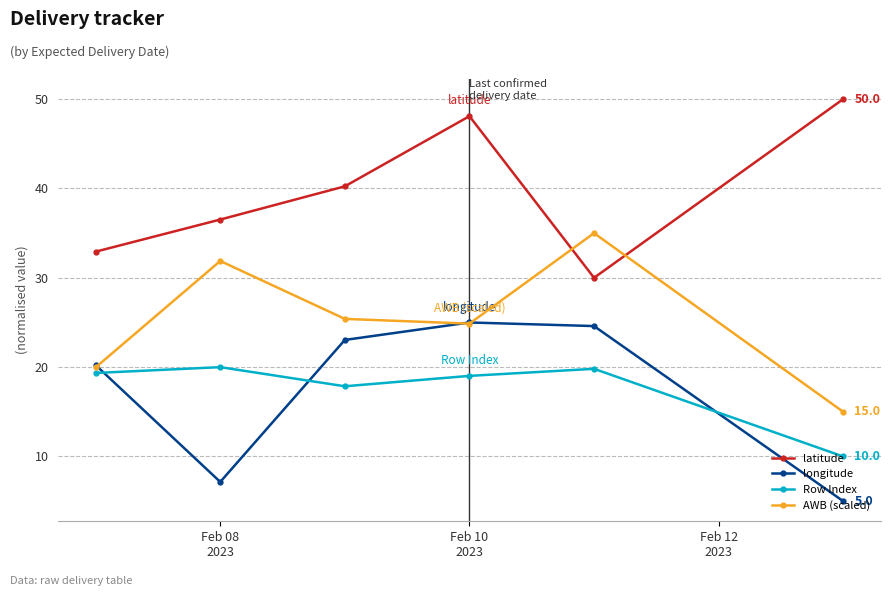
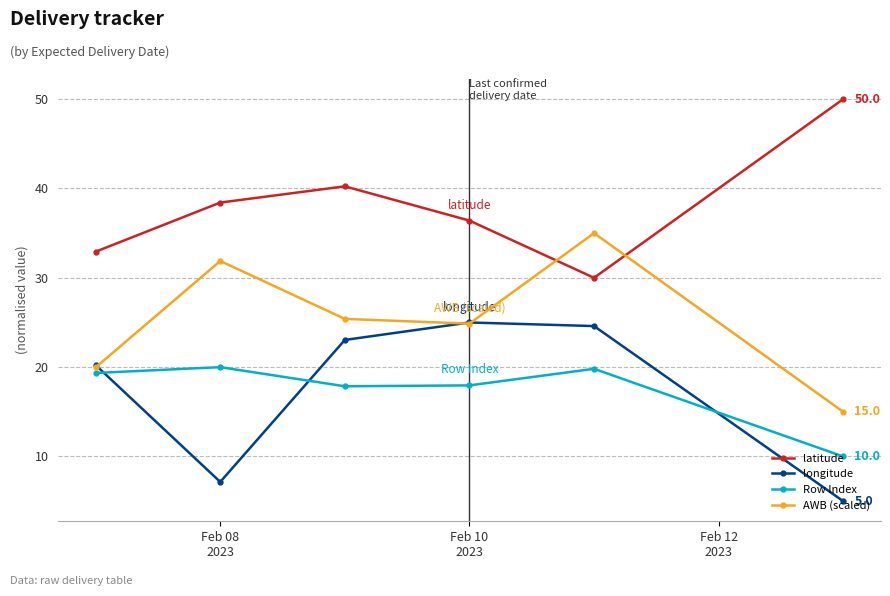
latitude, Feb 08 2023: 37 -> 38
latitude, Feb 10 2023: 48 -> 36
Row Index, Feb 10 2023: 19 -> 18
